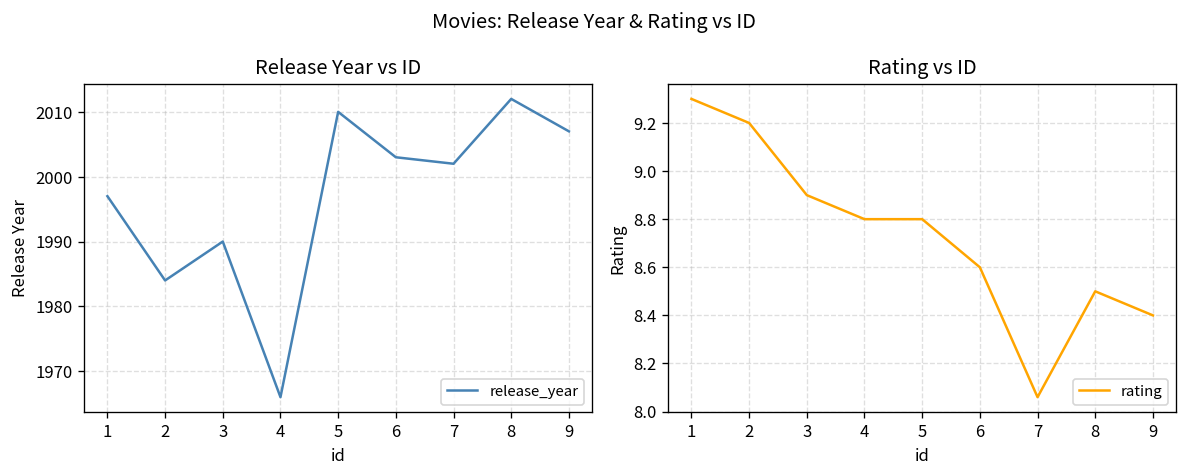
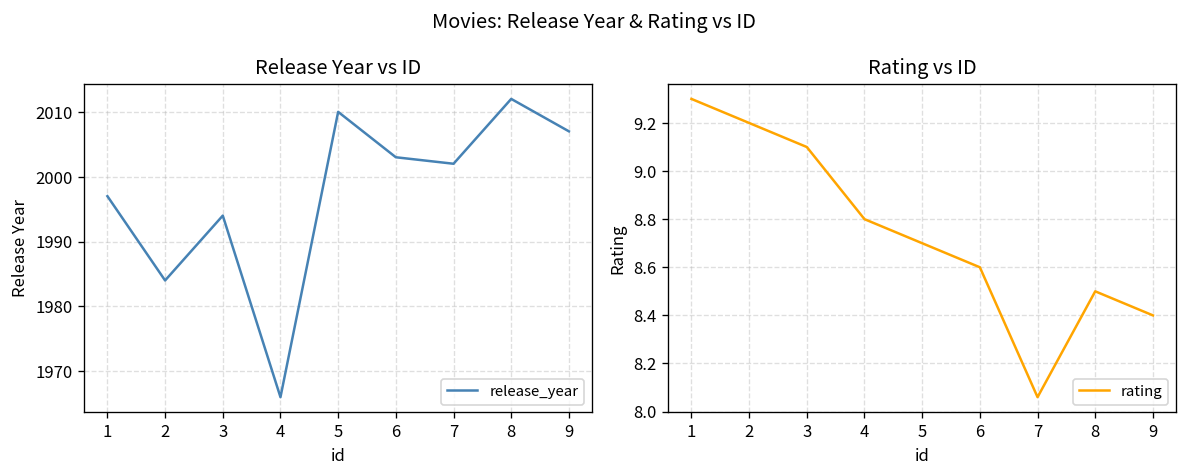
Release Year vs ID, 3: 1990 -> 1994
Rating vs ID, 3: 8.9 -> 9.1
Rating vs ID, 5: 8.8 -> 8.7
